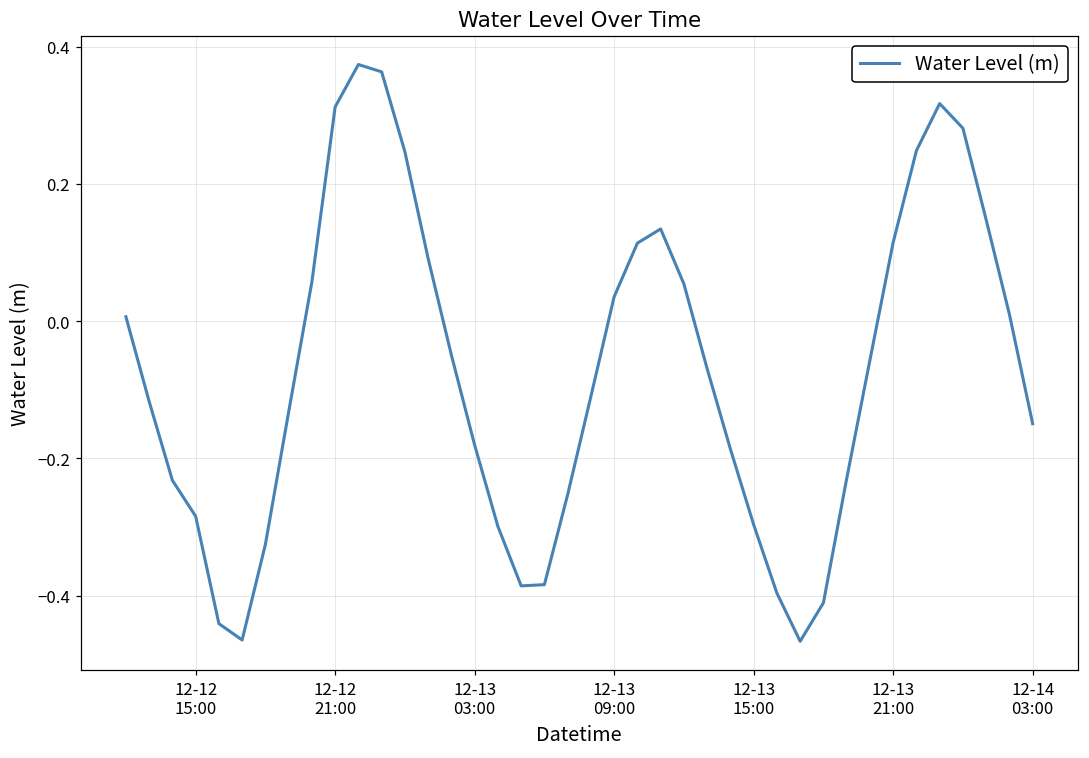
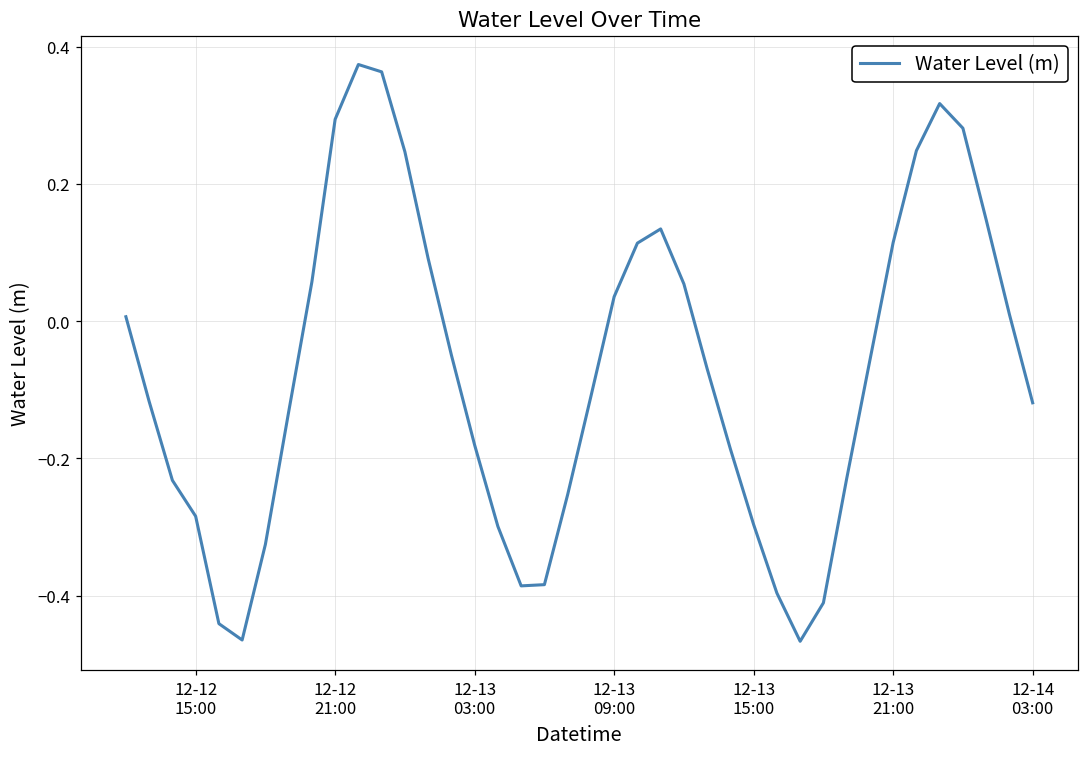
12-12 21:00: 0.31 -> 0.29
12-14 03:00: -0.15 -> -0.12
